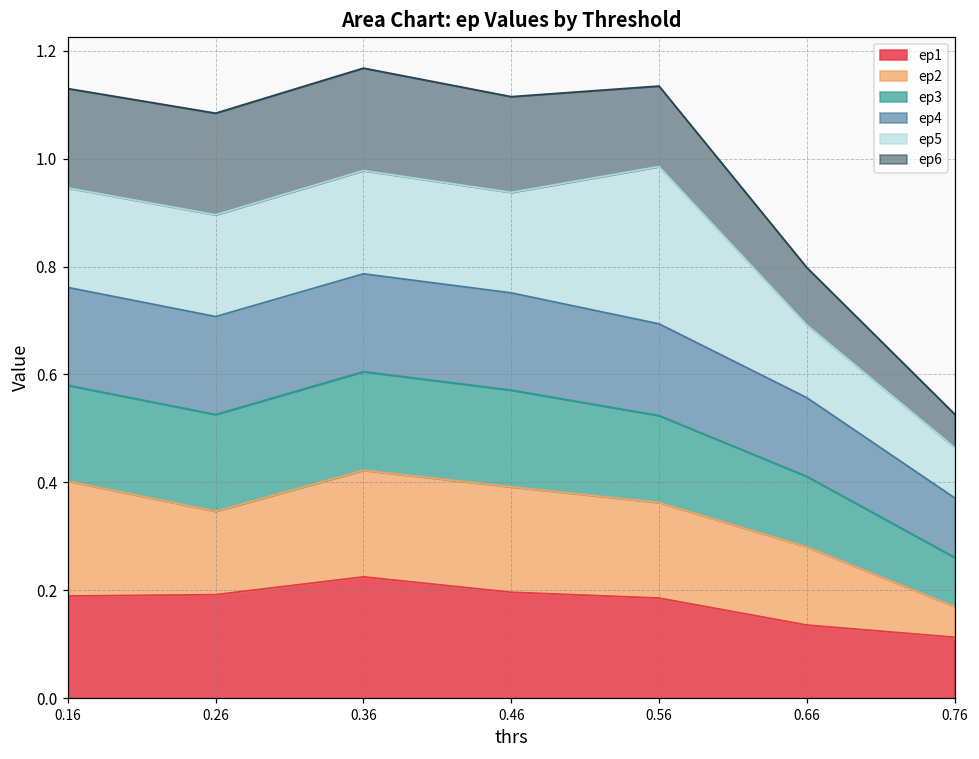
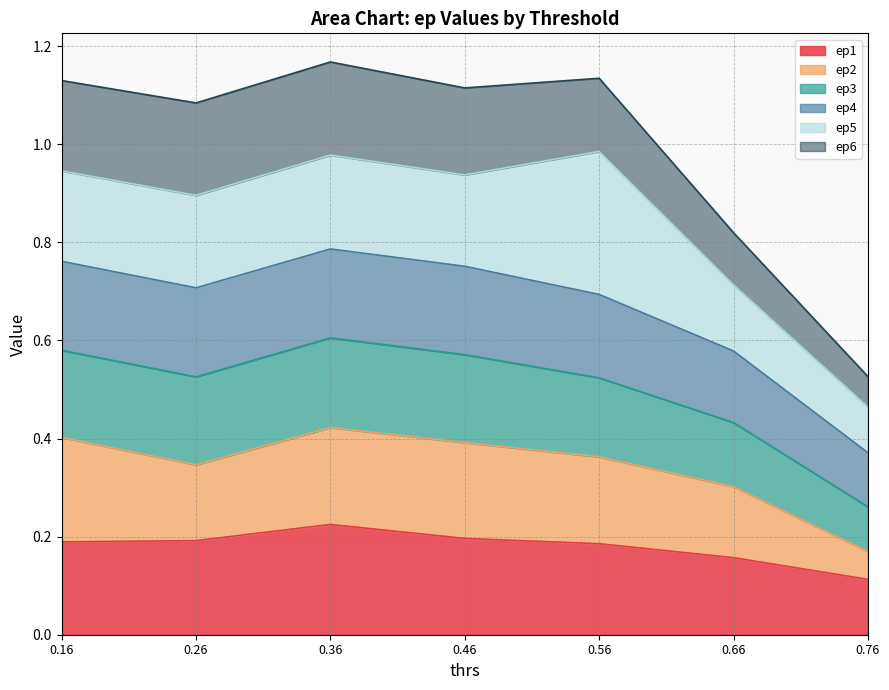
ep1, 0.66: 0.14 -> 0.16
